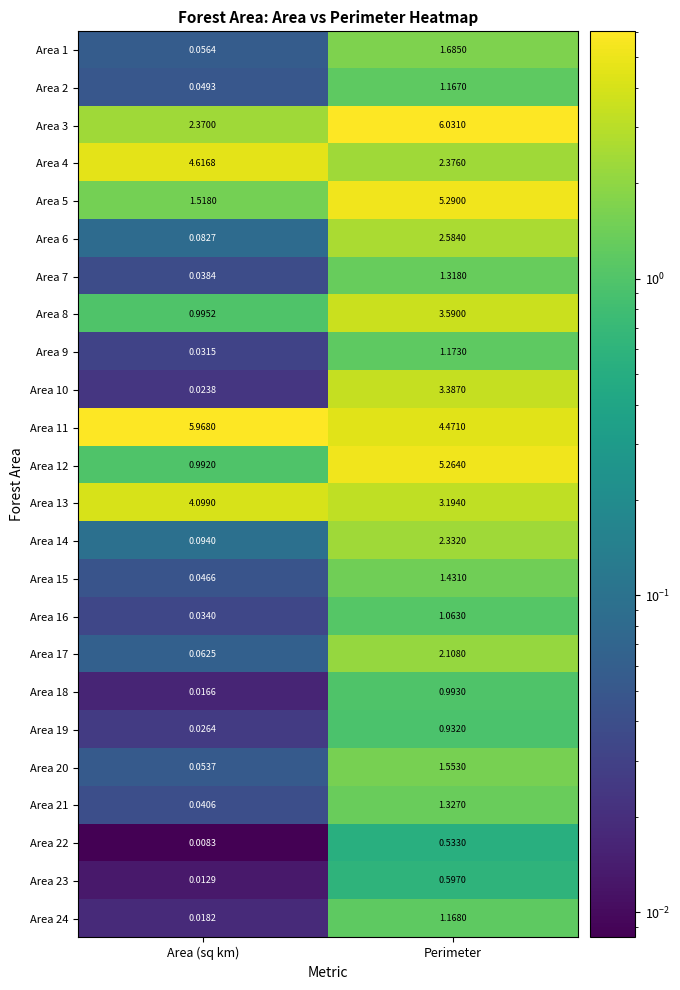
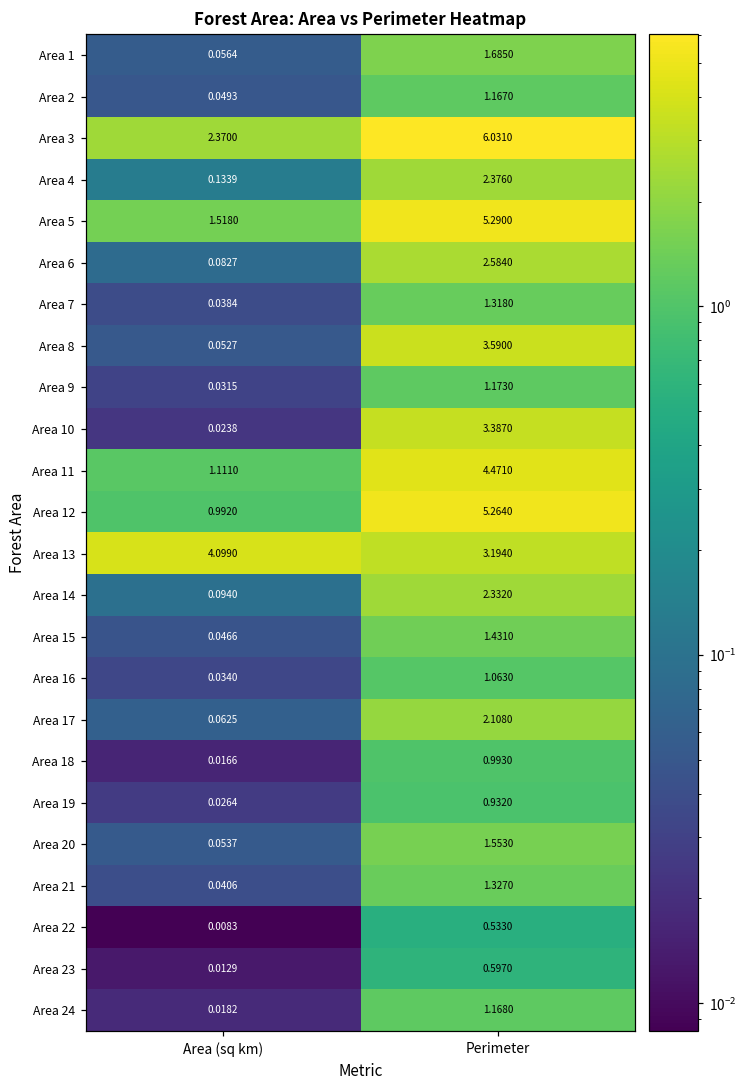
Area 4, Area (sq km): 4.6168 -> 0.1339
Area 8, Area (sq km): 0.9952 -> 0.0527
Area 11, Area (sq km): 5.9680 -> 1.1110
